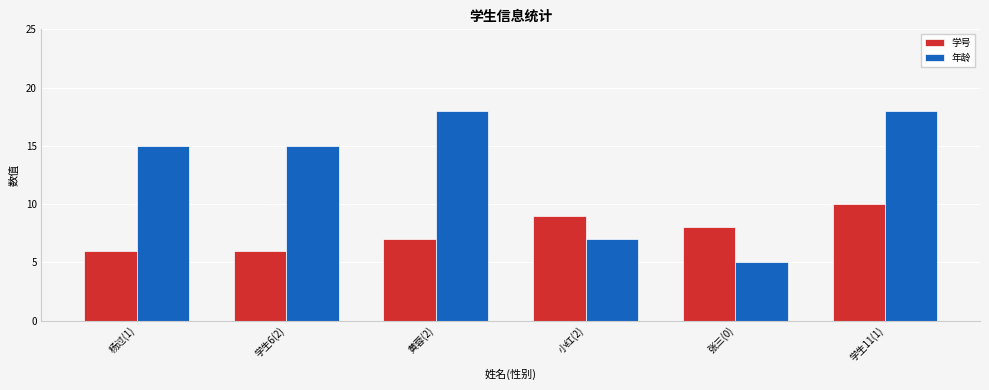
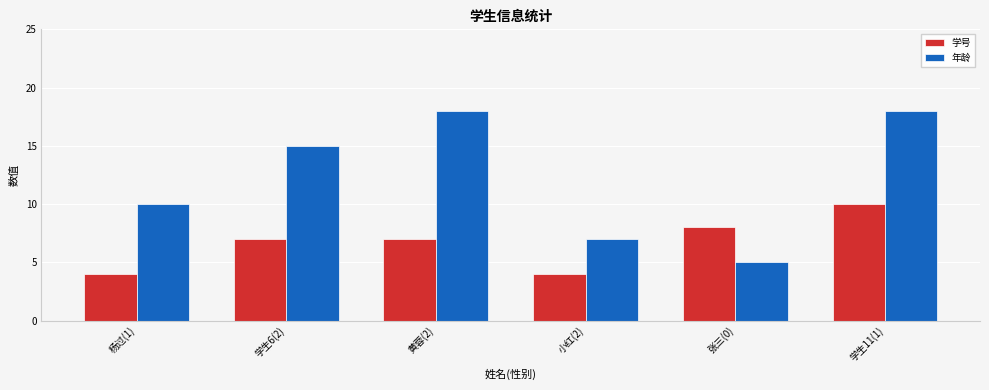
学号, 杨过(1): 6 -> 4
年龄, 杨过(1): 15 -> 10
学号, 学生6(2): 6 -> 7
学号, 小红(2): 9 -> 4
